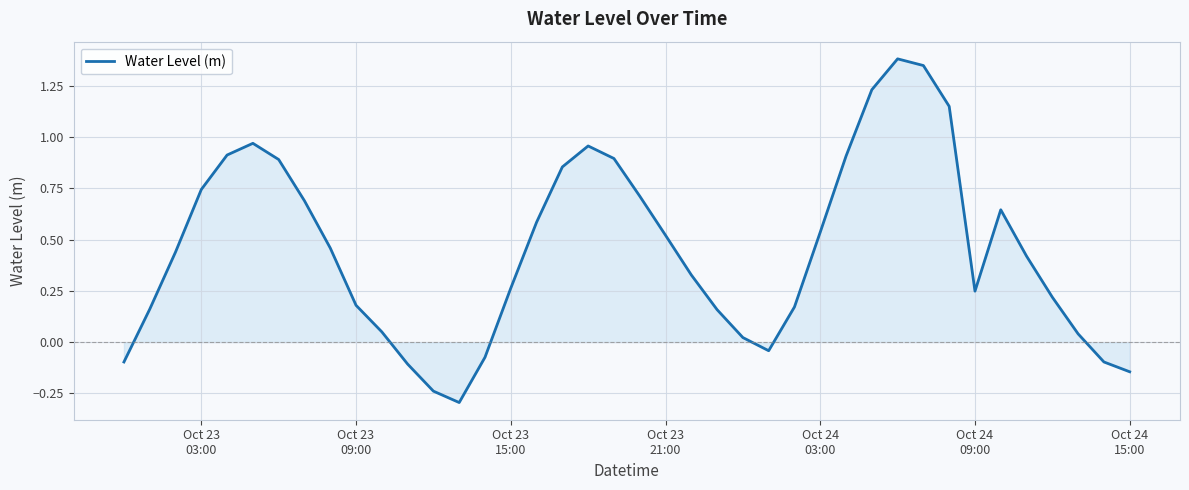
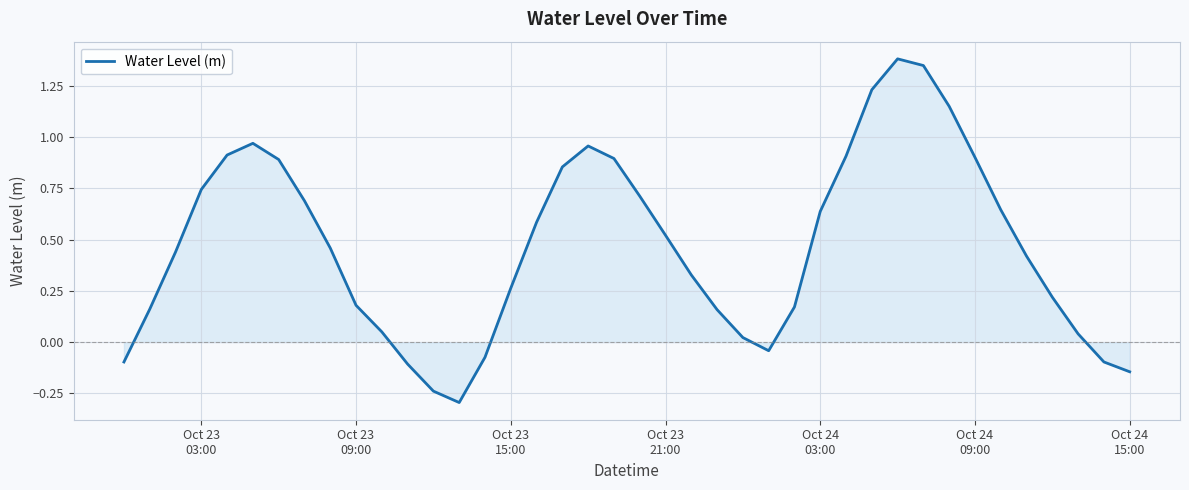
Water Level (m), Oct 24 03:00: 0.54 -> 0.64
Water Level (m), Oct 24 09:00: 0.25 -> 0.90
